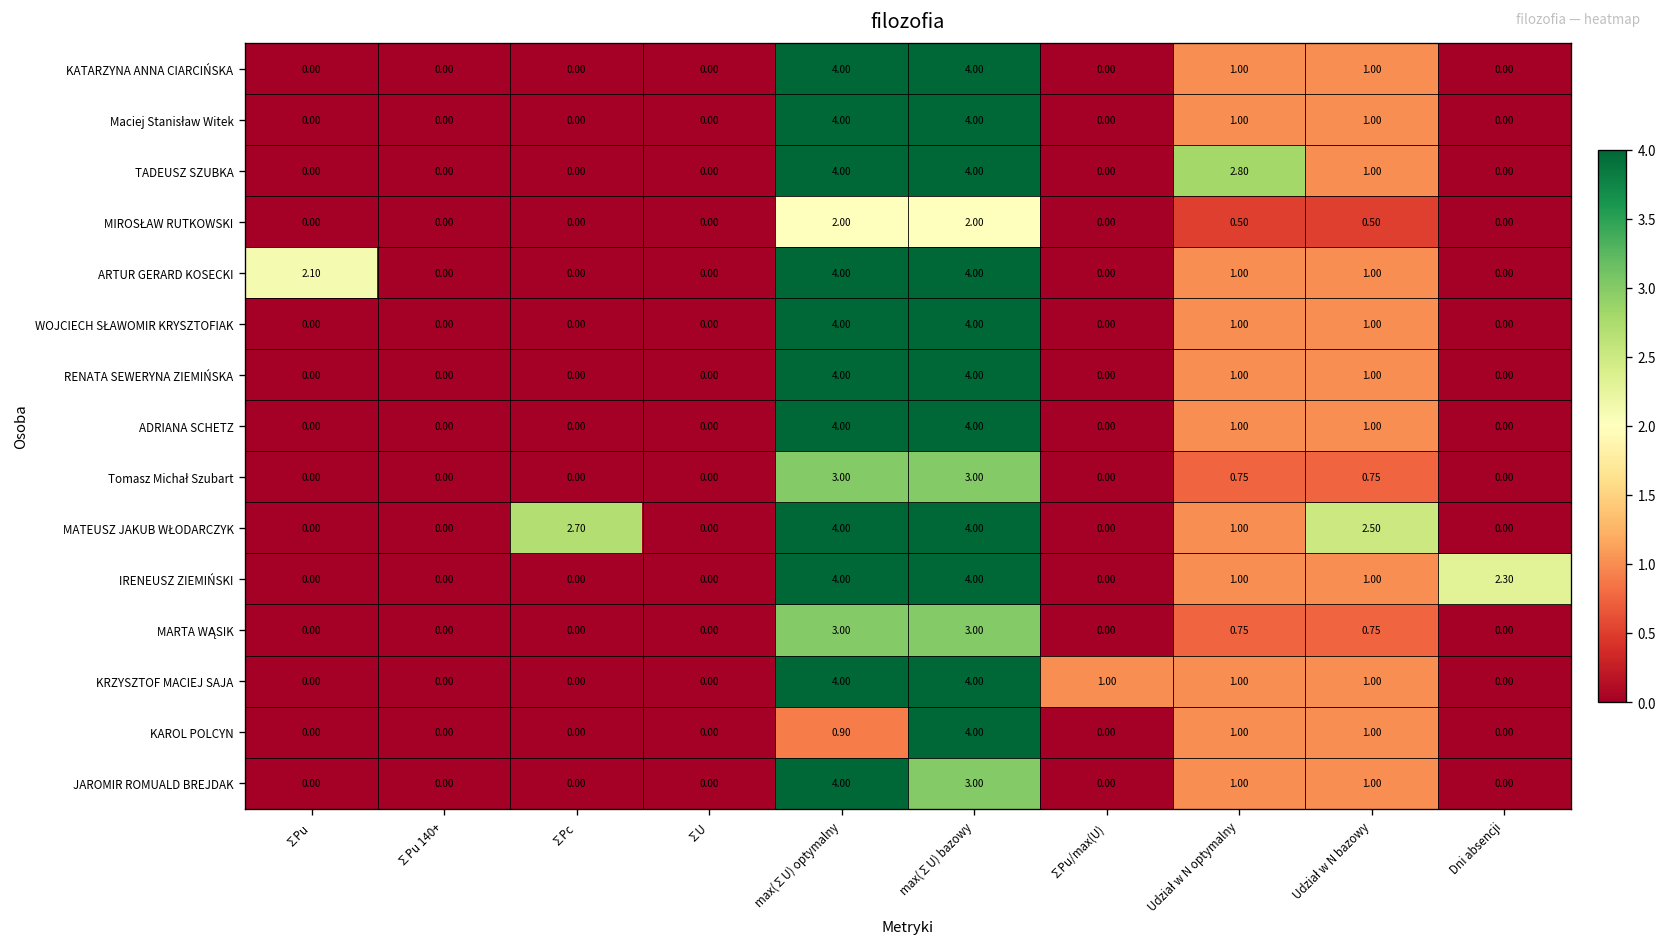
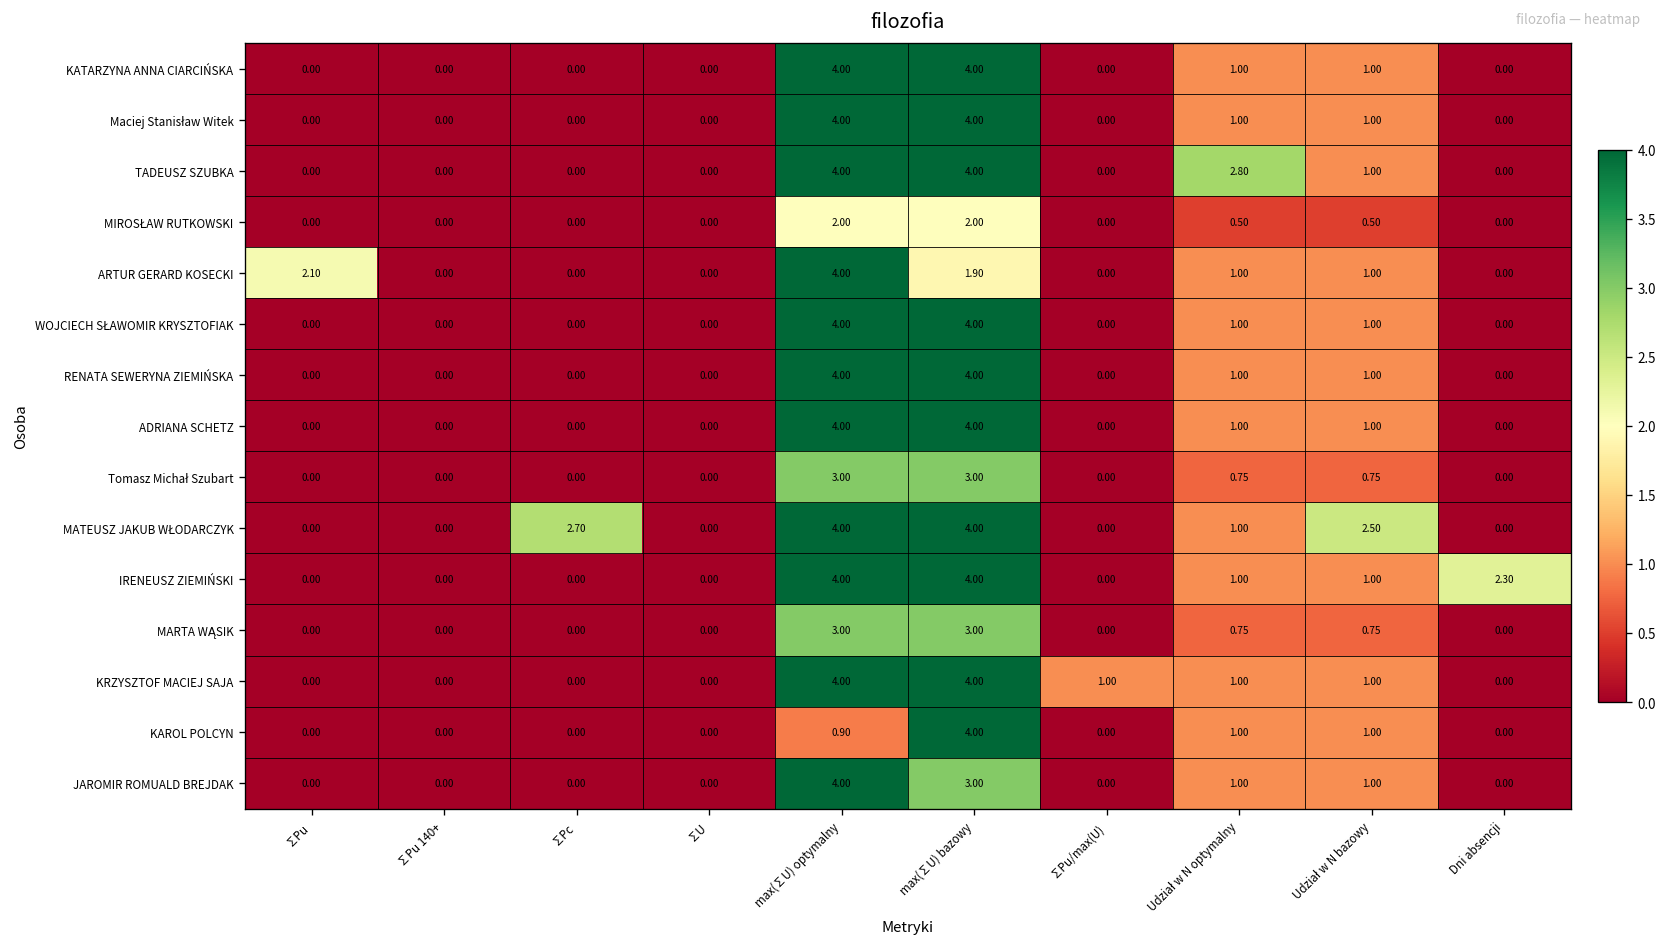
ARTUR GERARD KOSECKI, max(∑U) bazowy: 4.00 -> 1.90
